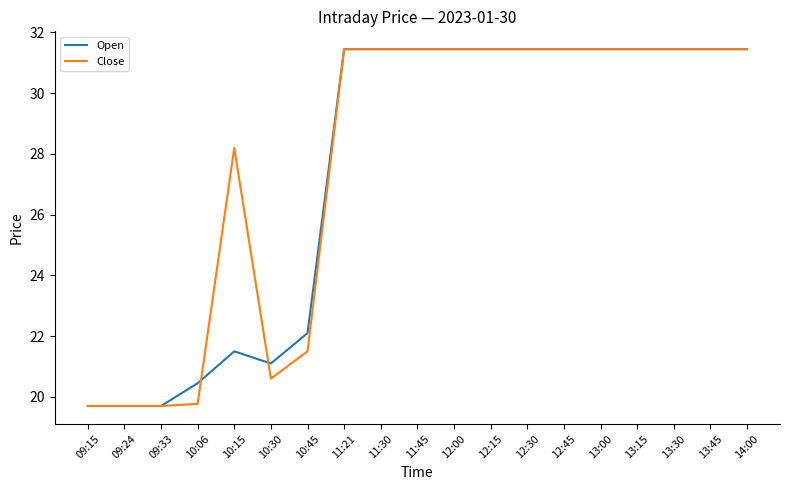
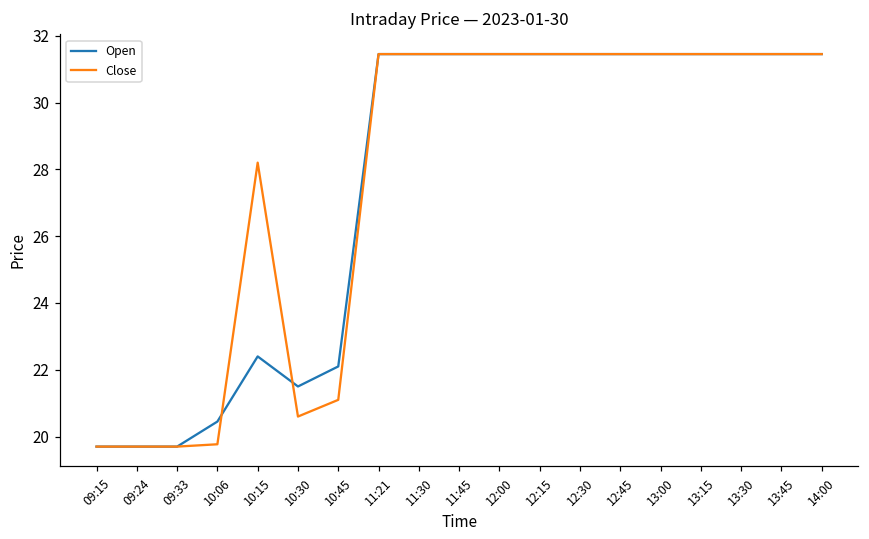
Open, 10:15: 21.5 -> 22.4
Open, 10:30: 21.1 -> 21.5
Close, 10:45: 21.5 -> 21.1
